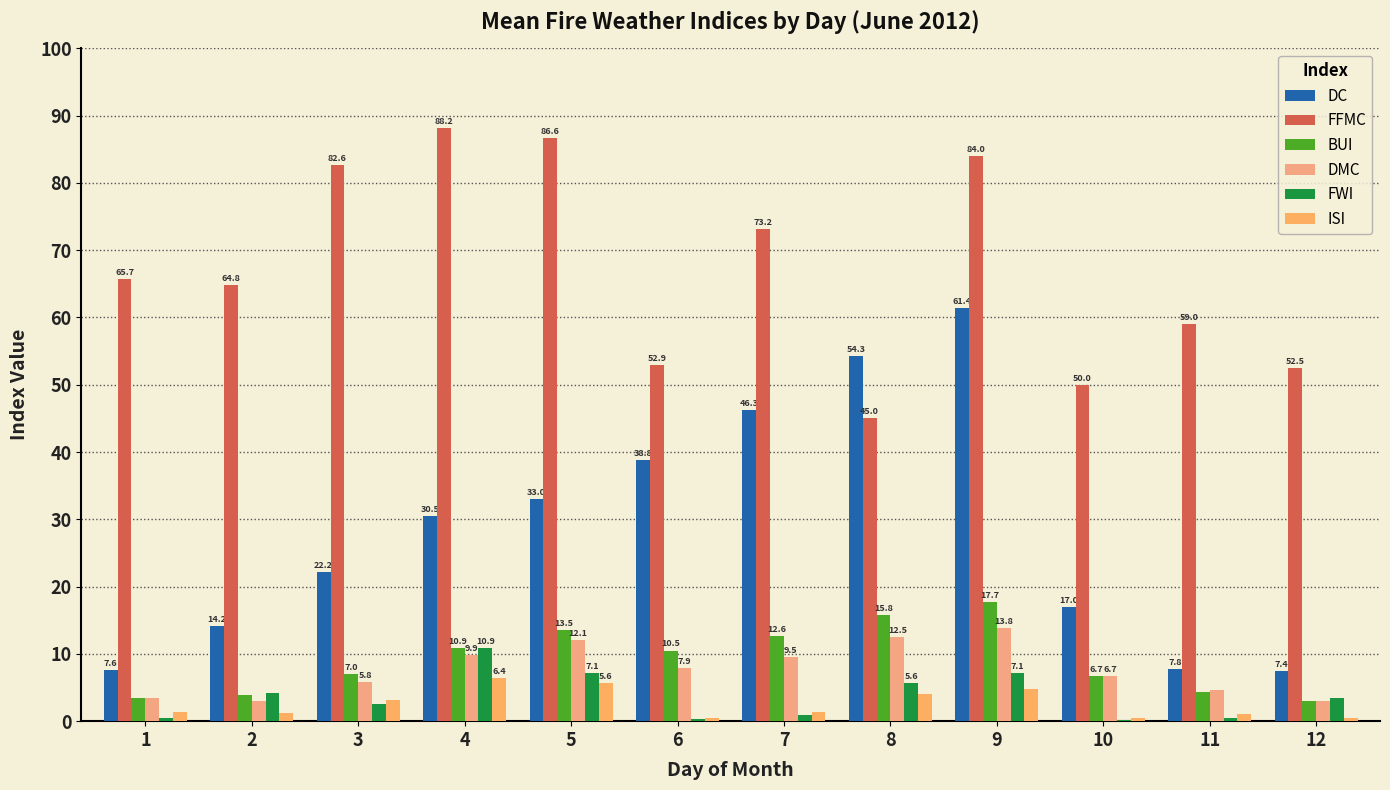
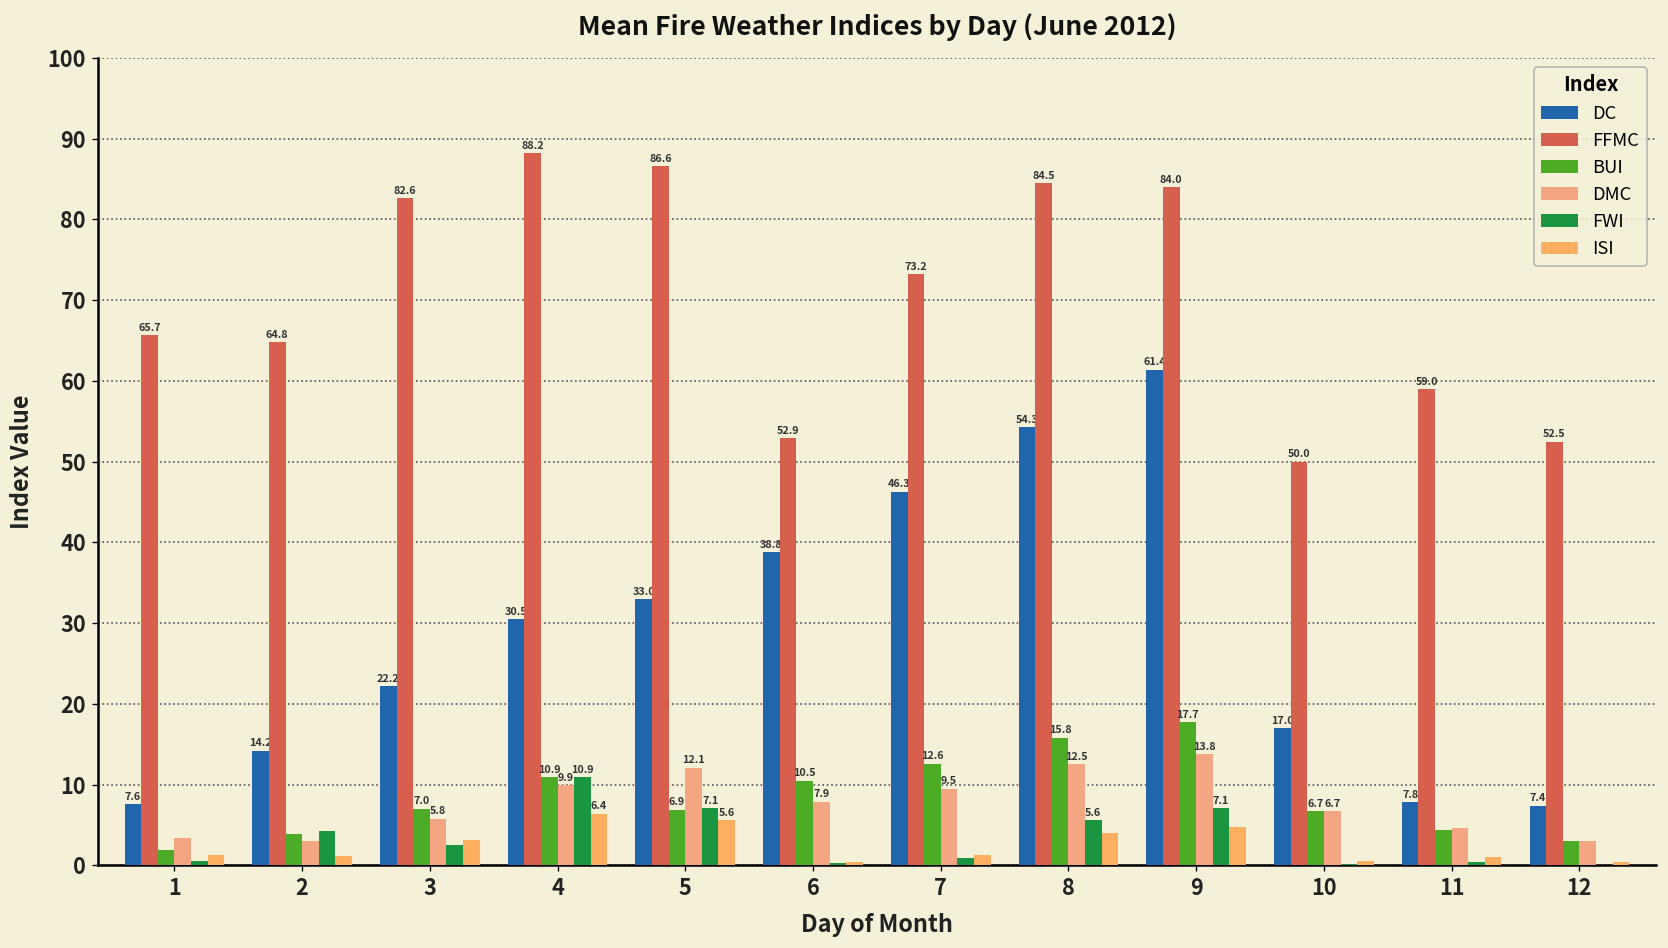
BUI, 1: 3 -> 2
BUI, 5: 13.5 -> 6.9
FFMC, 8: 45.0 -> 84.5
FWI, 12: 3 -> 0
